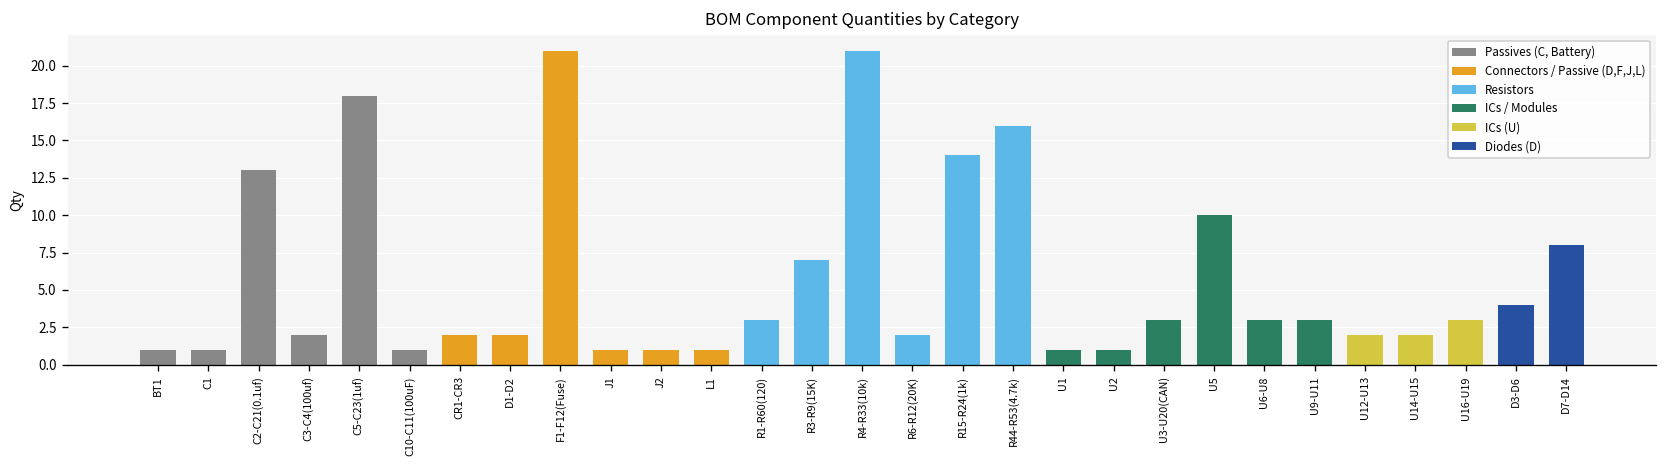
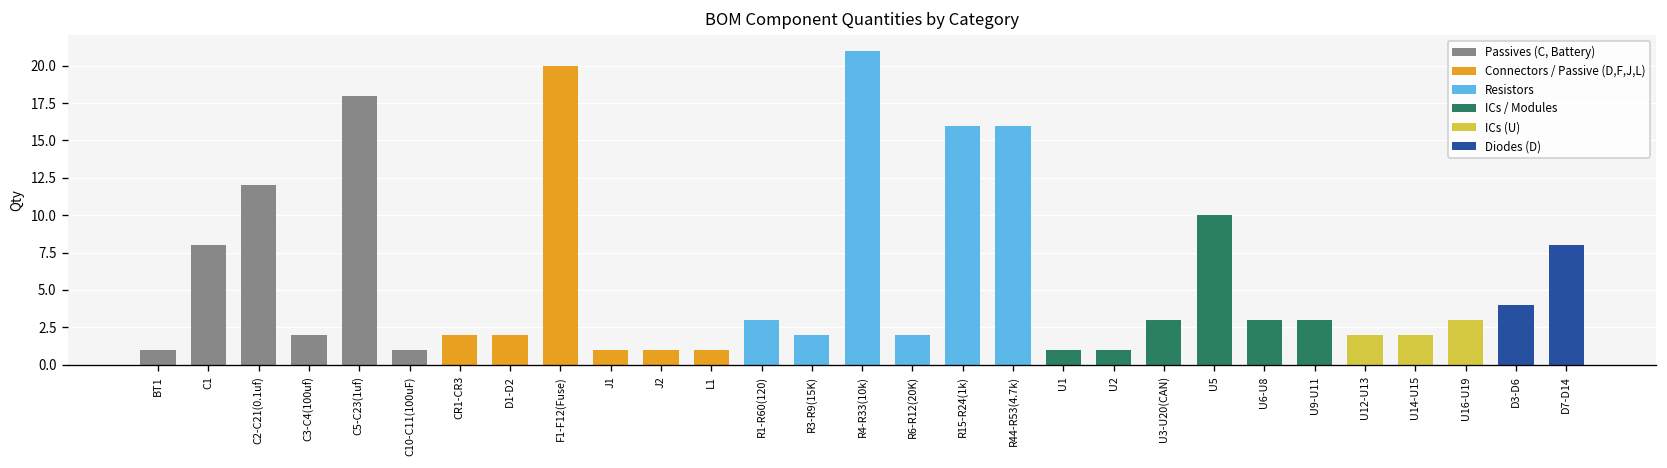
C1: 1 -> 8
C2-C21(0.1uf): 13 -> 12
F1-F12(Fuse): 21 -> 20
R3-R9(15K): 7 -> 2
R15-R24(1k): 14 -> 16
